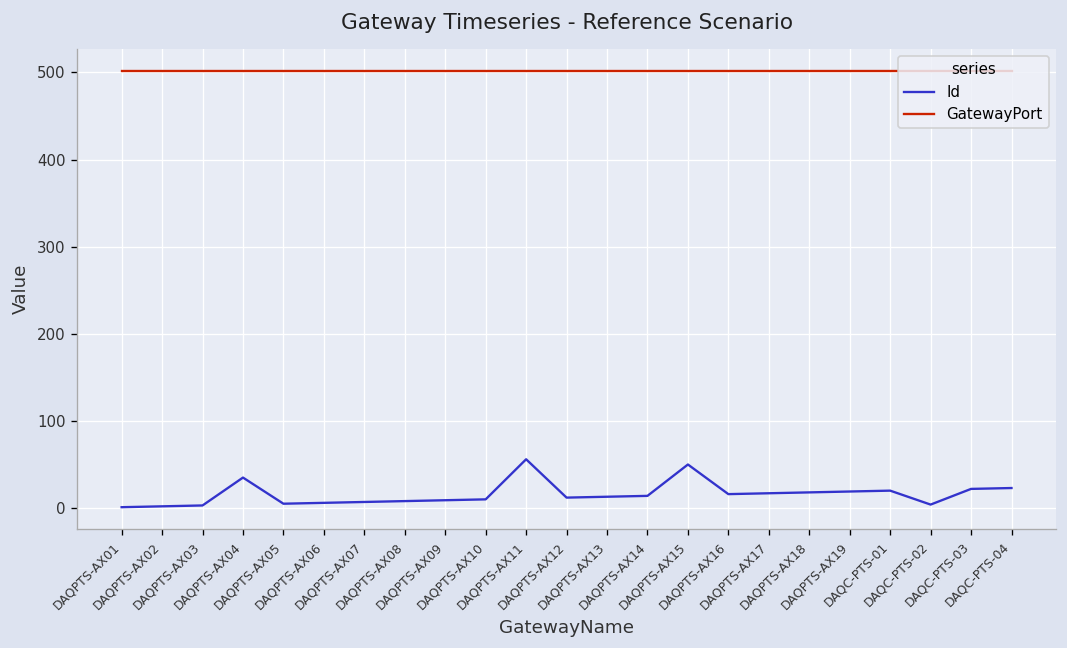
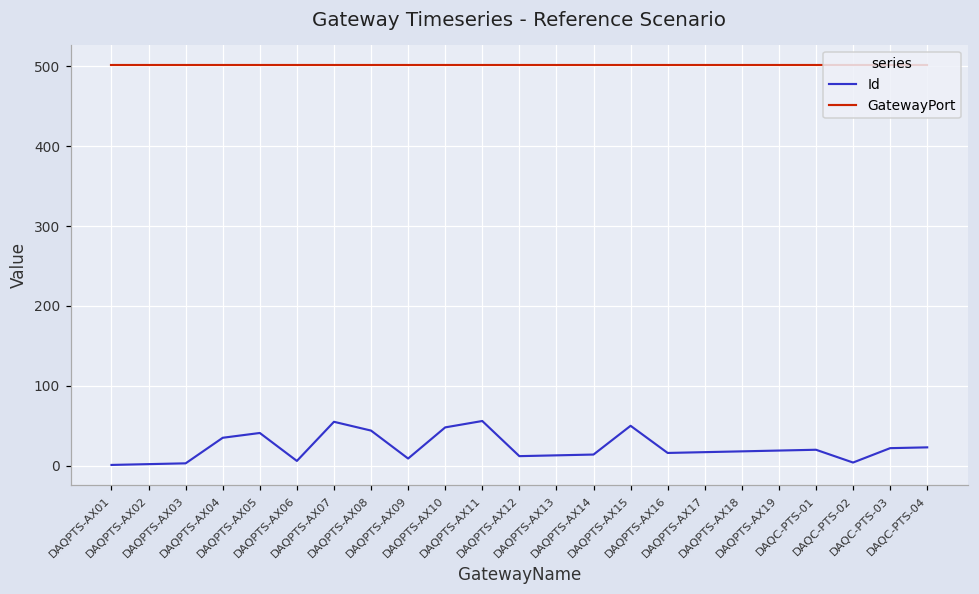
Id, DAQPTS-AX05: 10 -> 40
Id, DAQPTS-AX07: 10 -> 60
Id, DAQPTS-AX08: 10 -> 40
Id, DAQPTS-AX10: 10 -> 50
